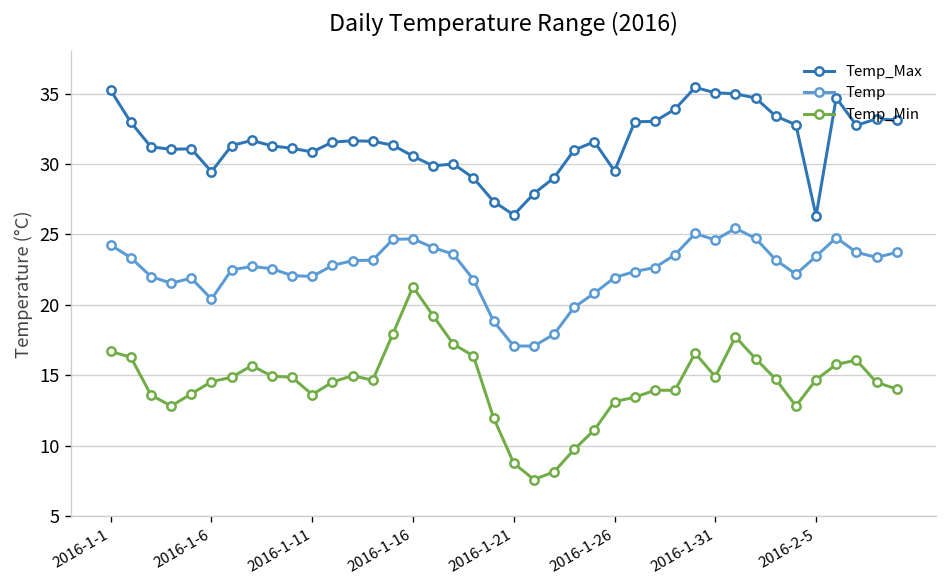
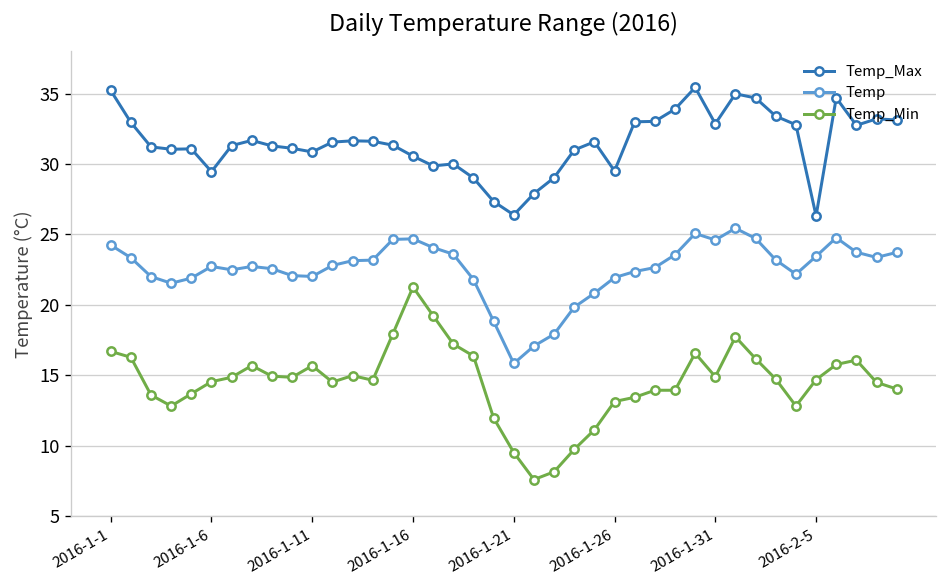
Temp, 2016-1-6: 20.4 -> 22.7
Temp_Min, 2016-1-11: 13.6 -> 15.7
Temp, 2016-1-21: 17.1 -> 15.8
Temp_Min, 2016-1-21: 8.8 -> 9.5
Temp_Max, 2016-1-31: 35.1 -> 32.9
